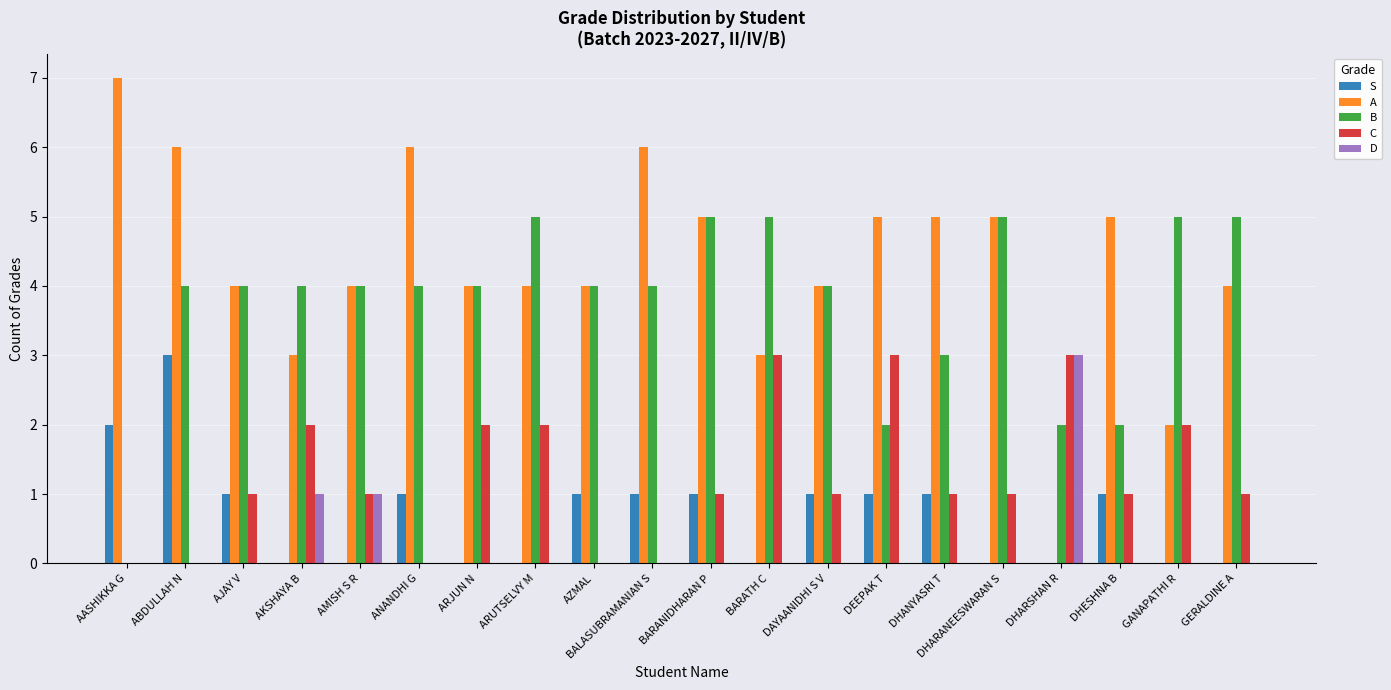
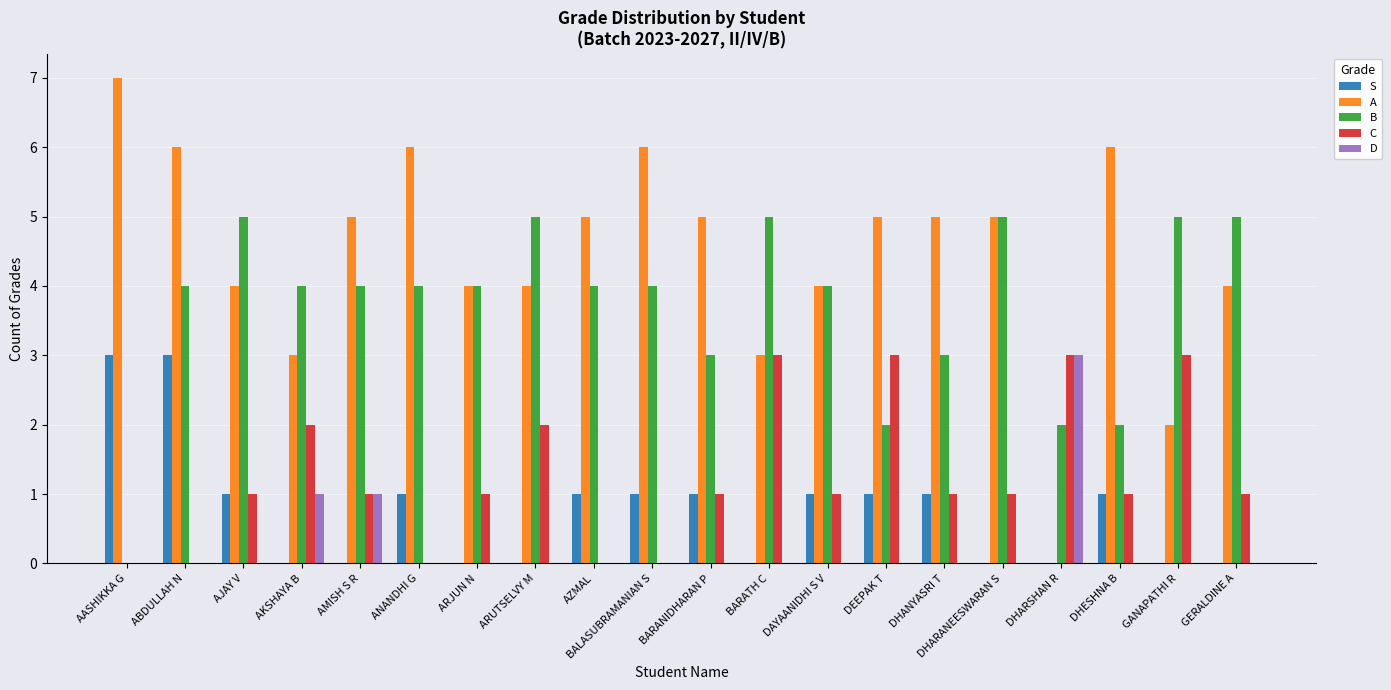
S, AASHIKKA G: 2 -> 3
B, AJAY V: 4 -> 5
A, AMISH S R: 4 -> 5
C, ARJUN N: 2 -> 1
A, AZMAL: 4 -> 5
B, BARANIDHARAN P: 5 -> 3
A, DHESHNA B: 5 -> 6
C, GANAPATHI R: 2 -> 3
